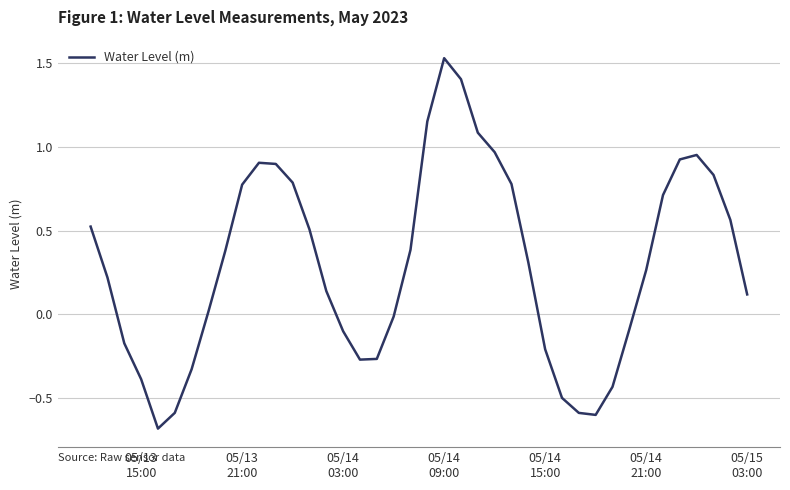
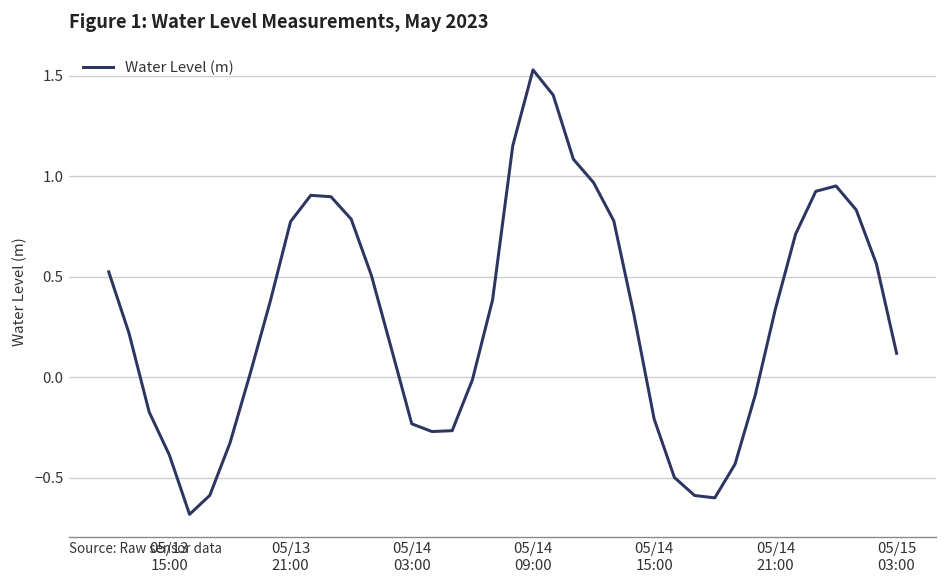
05/14 03:00: -0.10 -> -0.23
05/14 21:00: 0.26 -> 0.34
